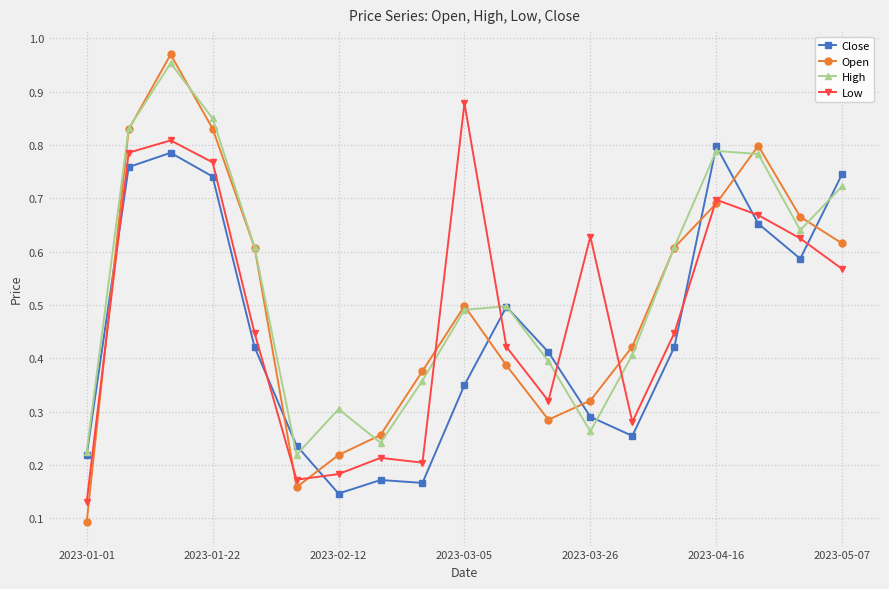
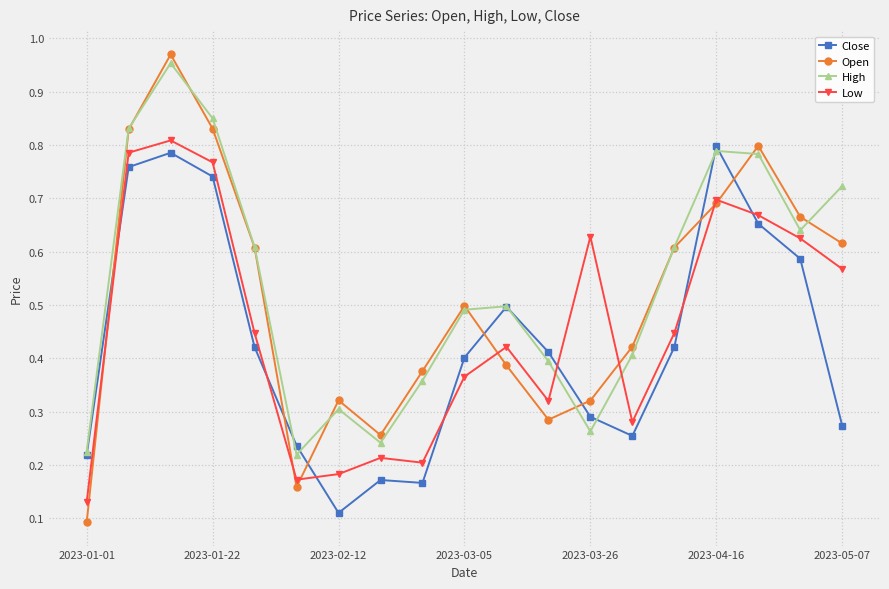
Close, 2023-02-12: 0.15 -> 0.11
Open, 2023-02-12: 0.22 -> 0.32
Close, 2023-03-05: 0.35 -> 0.40
Low, 2023-03-05: 0.88 -> 0.37
Close, 2023-05-07: 0.75 -> 0.27
